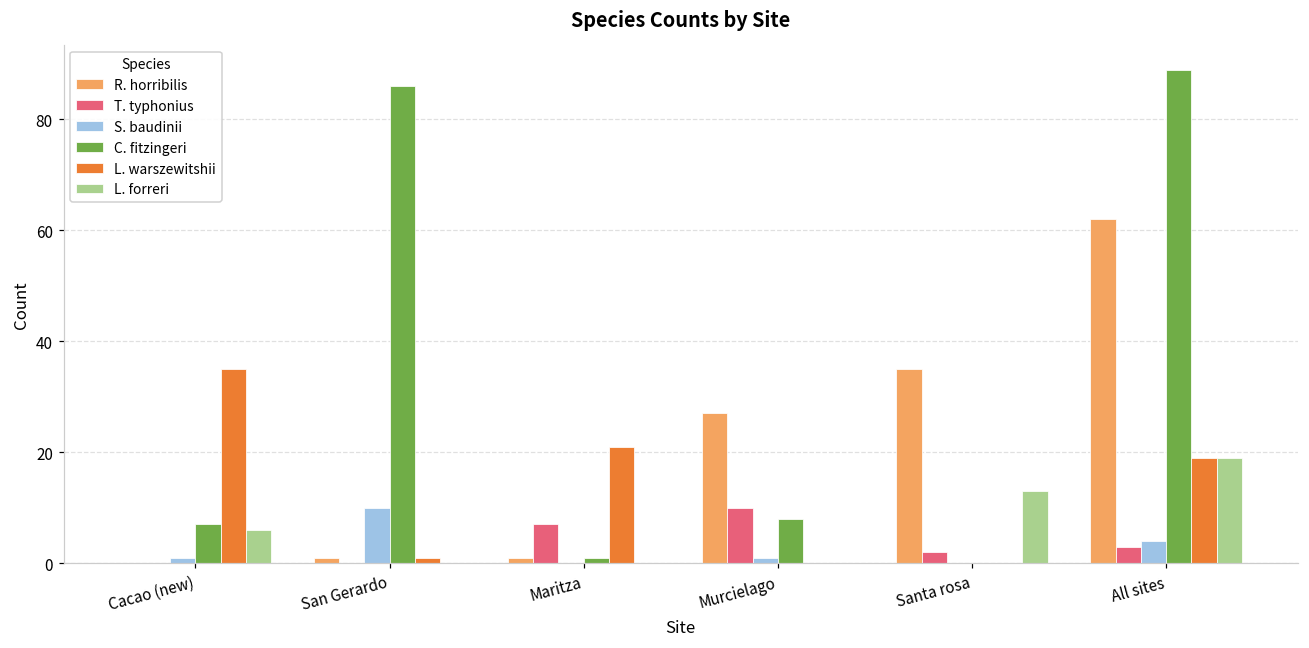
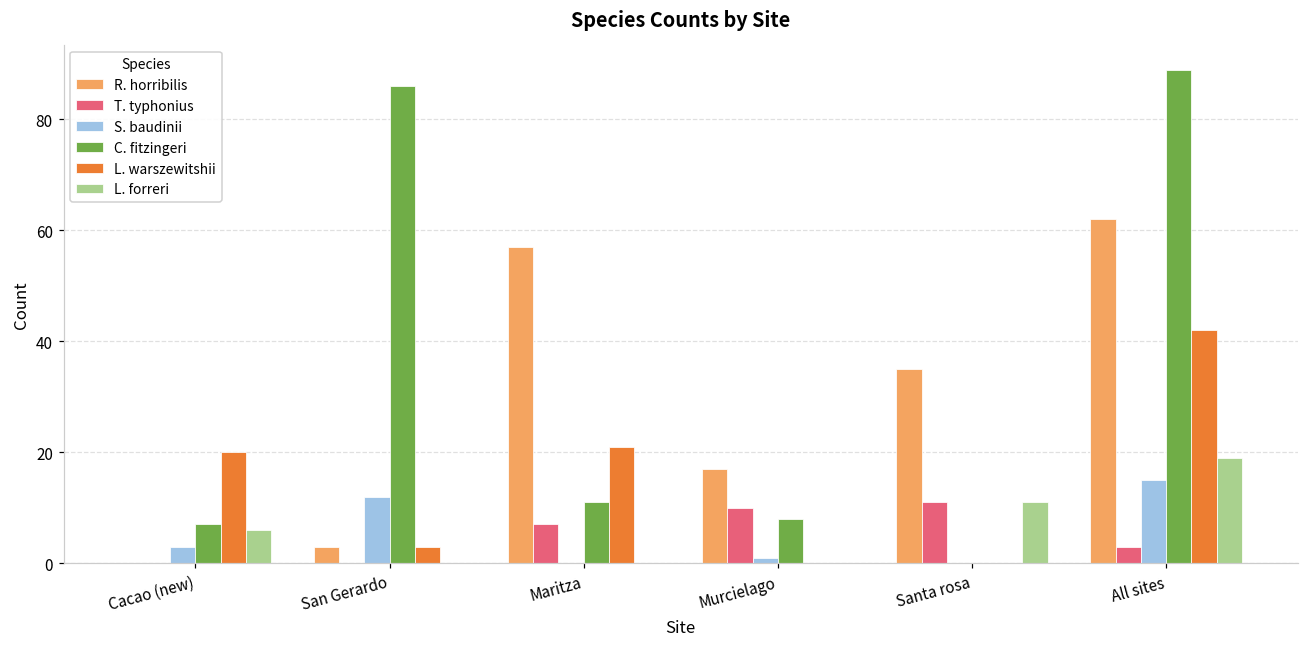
S. baudinii, Cacao (new): 1 -> 3
L. warszewitshii, Cacao (new): 35 -> 20
R. horribilis, San Gerardo: 1 -> 3
S. baudinii, San Gerardo: 10 -> 12
L. warszewitshii, San Gerardo: 1 -> 3
R. horribilis, Maritza: 1 -> 57
C. fitzingeri, Maritza: 1 -> 11
R. horribilis, Murcielago: 27 -> 17
T. typhonius, Santa rosa: 2 -> 11
L. forreri, Santa rosa: 13 -> 11
S. baudinii, All sites: 4 -> 15
L. warszewitshii, All sites: 19 -> 42
